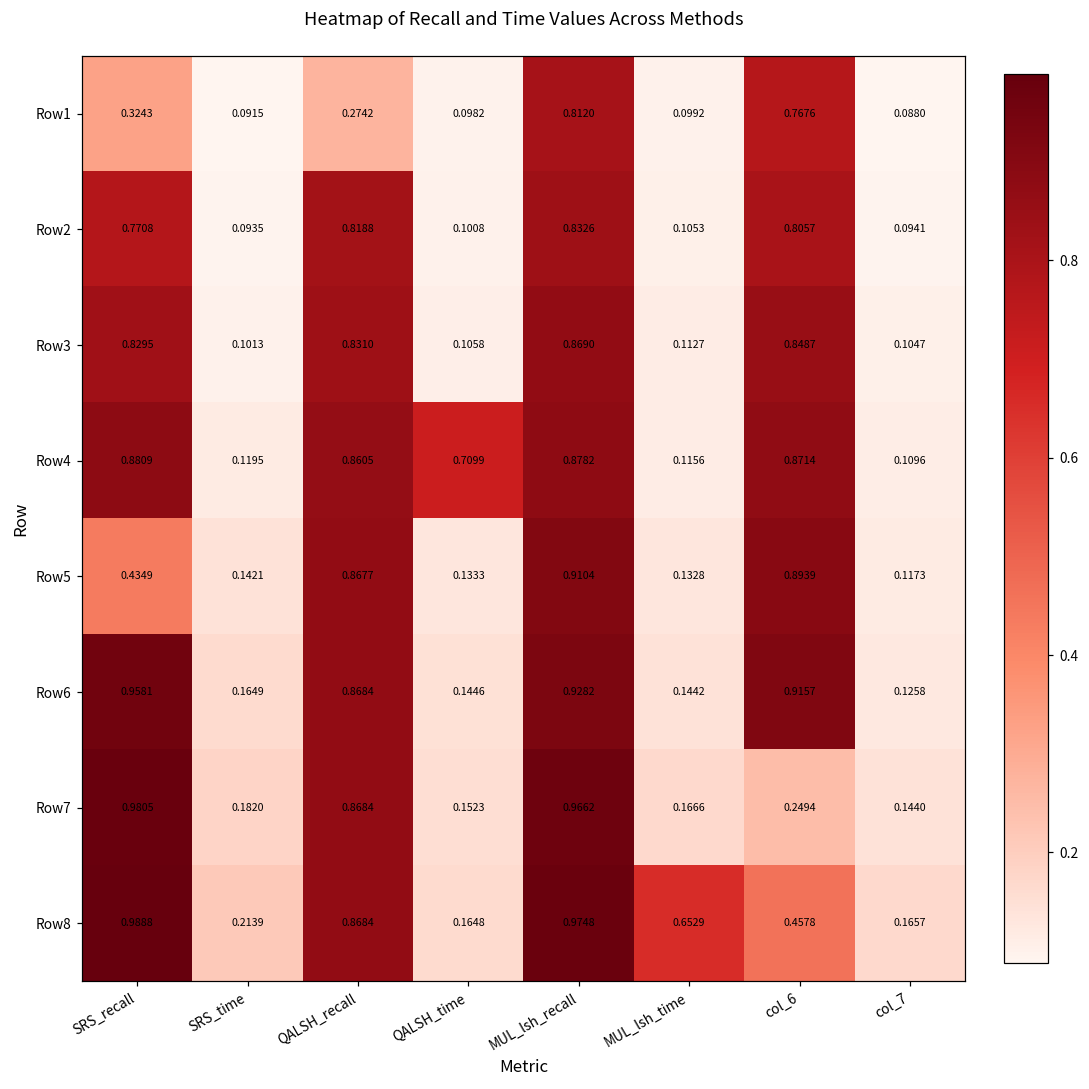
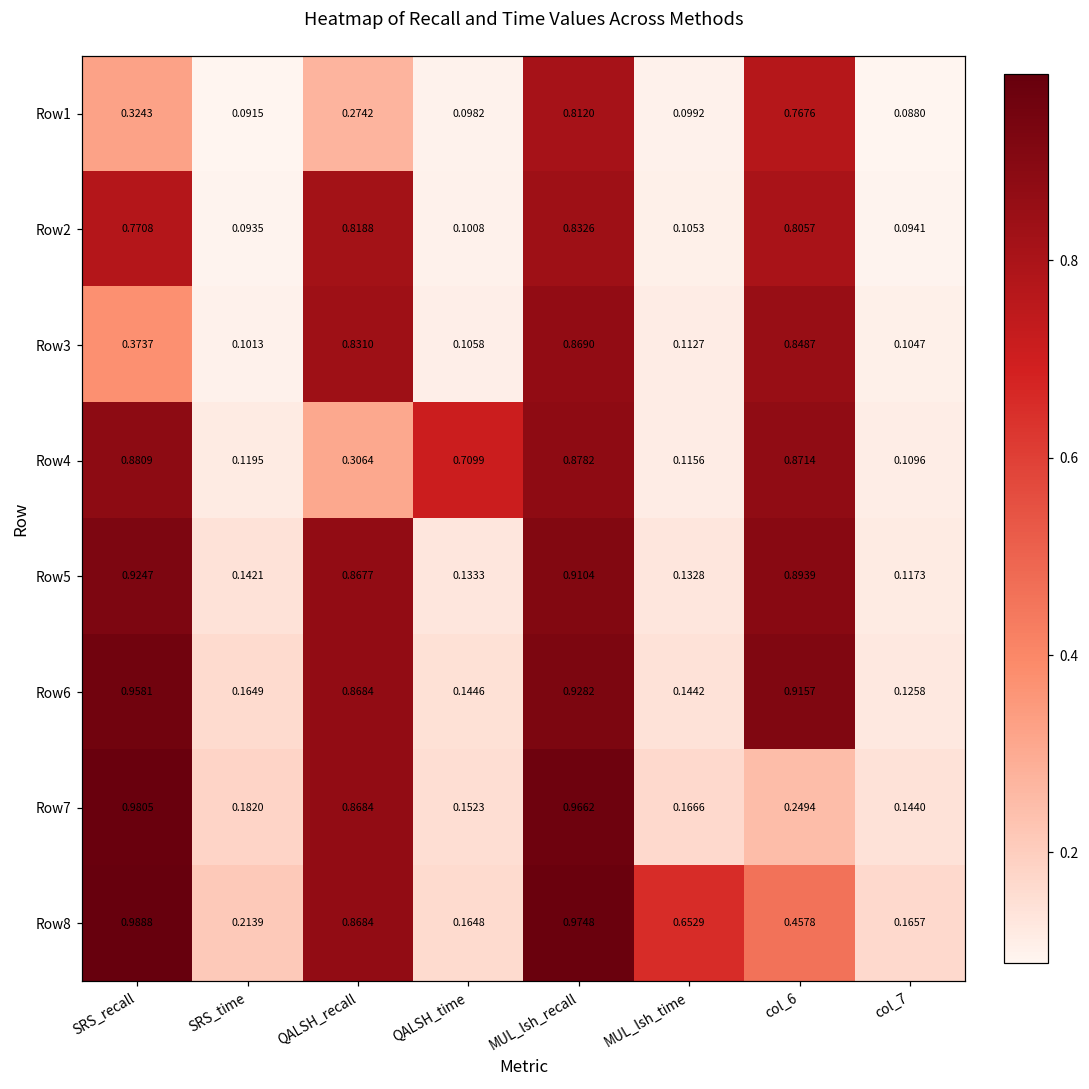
Row3, SRS_recall: 0.8295 -> 0.3737
Row4, QALSH_recall: 0.8605 -> 0.3064
Row5, SRS_recall: 0.4349 -> 0.9247
